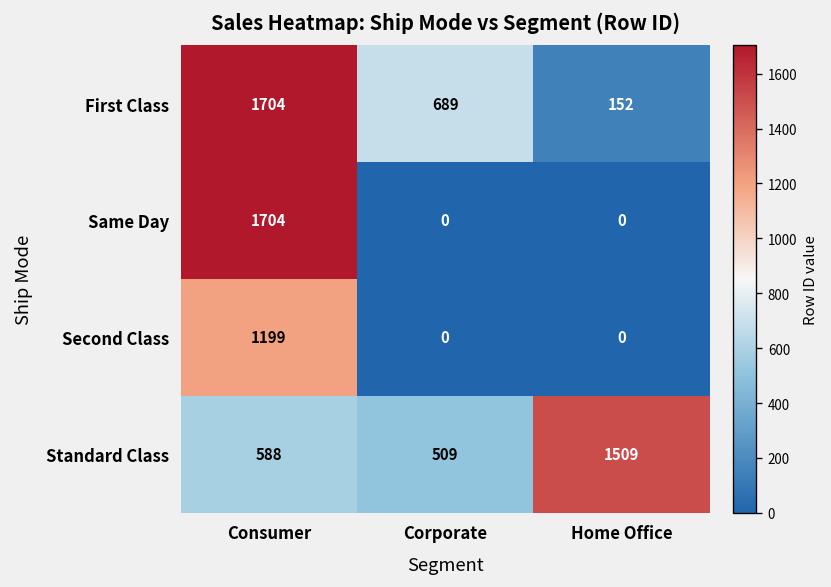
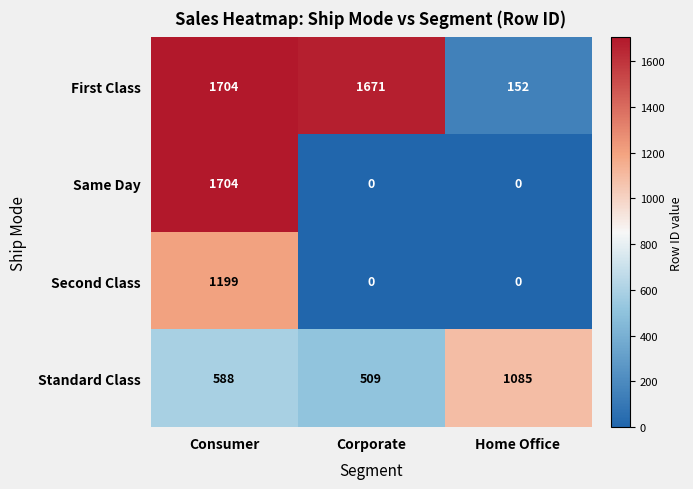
First Class, Corporate: 689 -> 1671
Standard Class, Home Office: 1509 -> 1085
